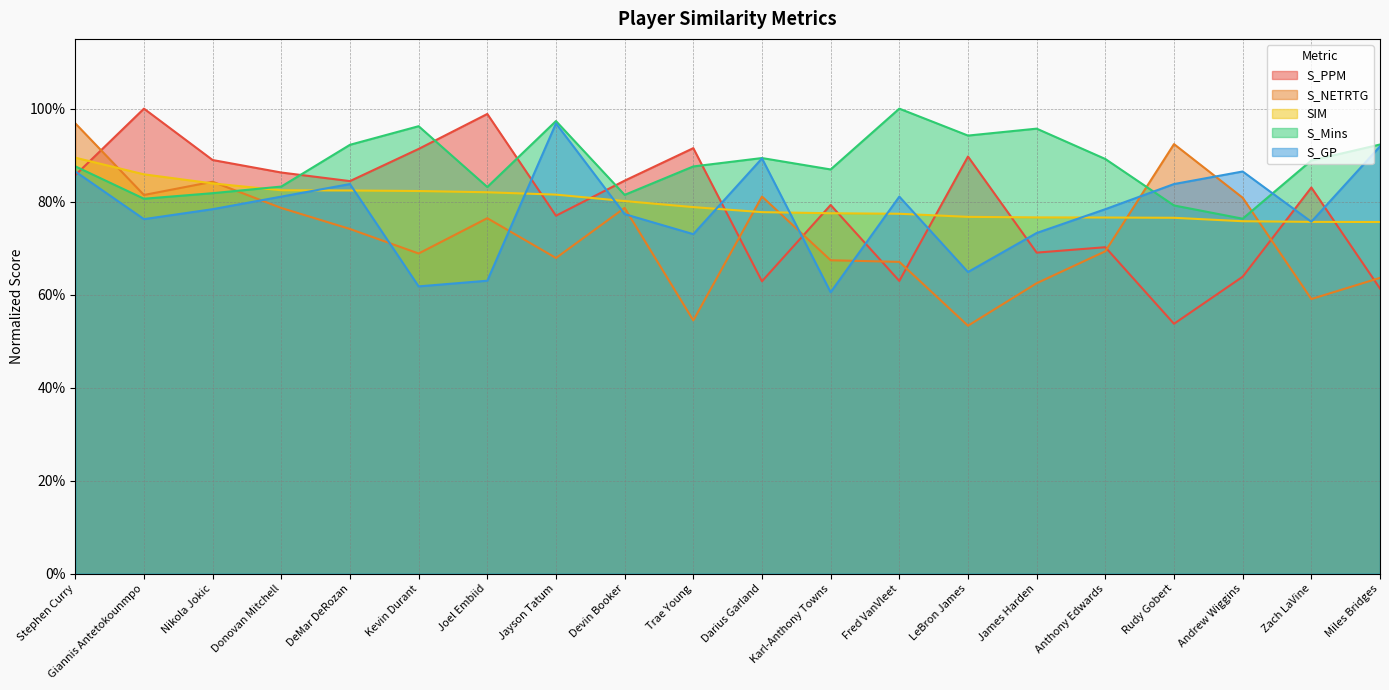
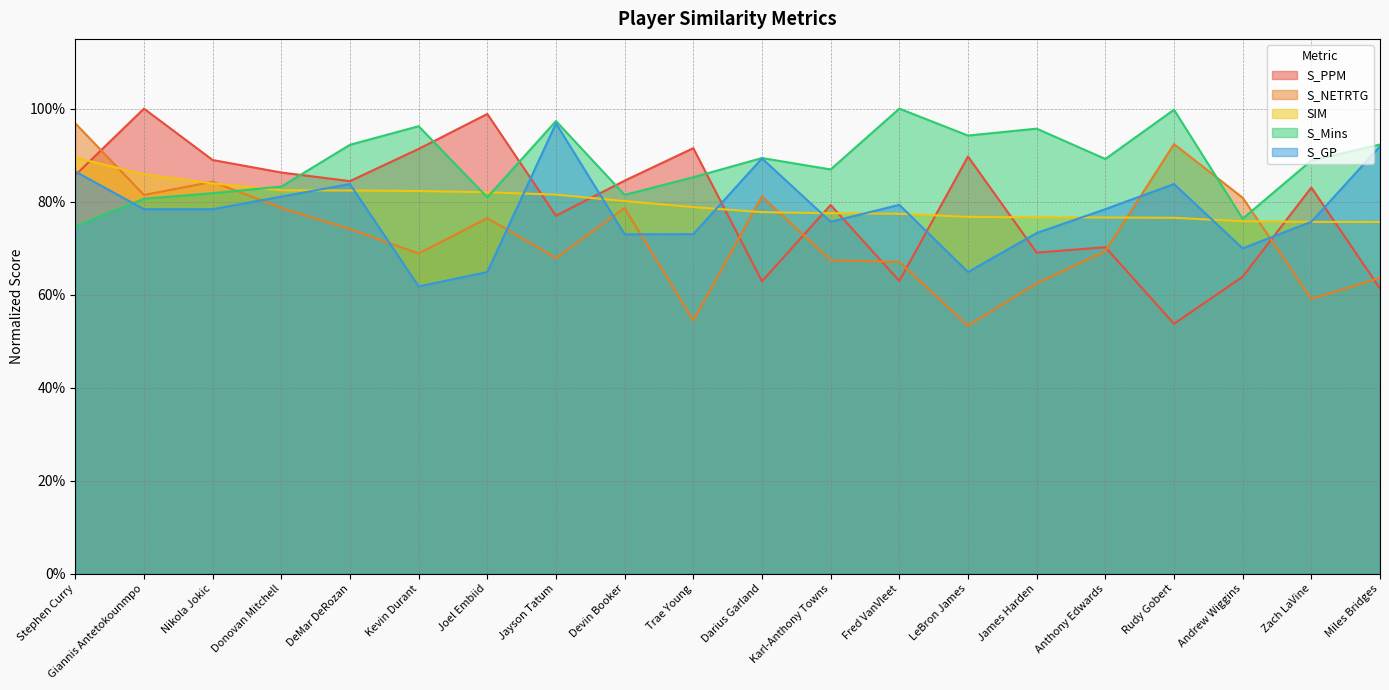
S_Mins, Stephen Curry: 88% -> 75%
S_GP, Giannis Antetokounmpo: 76% -> 78%
S_Mins, Joel Embiid: 83% -> 81%
S_GP, Joel Embiid: 63% -> 65%
S_GP, Devin Booker: 77% -> 73%
S_Mins, Trae Young: 88% -> 85%
S_GP, Karl-Anthony Towns: 61% -> 76%
S_GP, Fred VanVleet: 81% -> 79%
S_Mins, Rudy Gobert: 79% -> 100%
S_GP, Andrew Wiggins: 86% -> 70%
